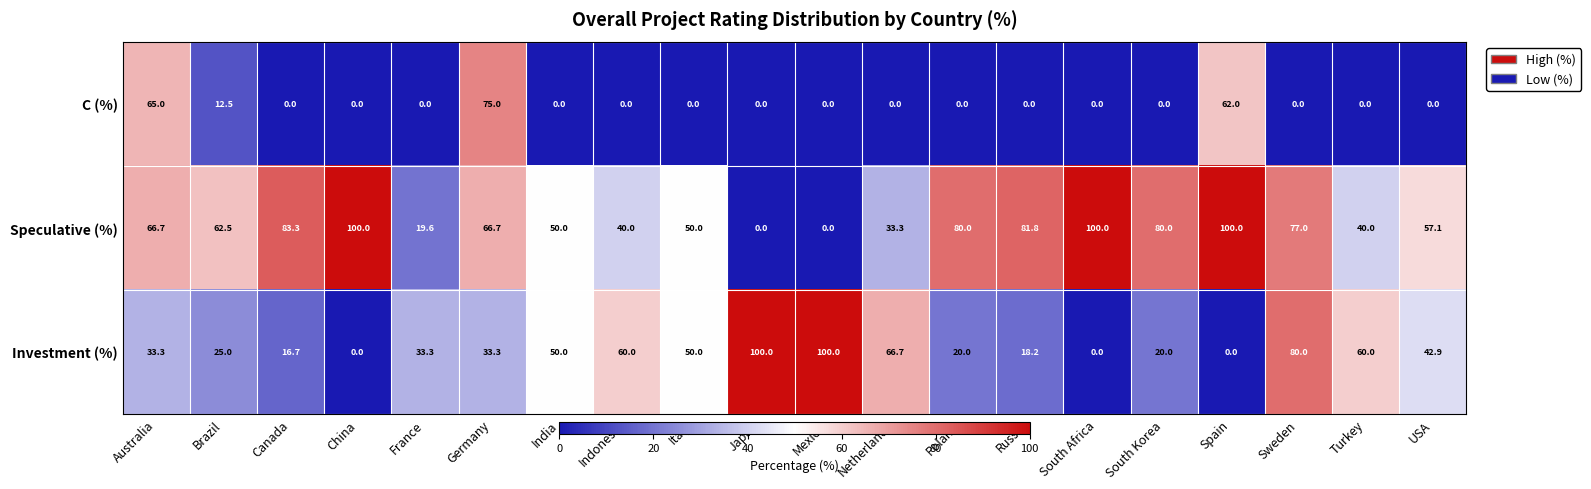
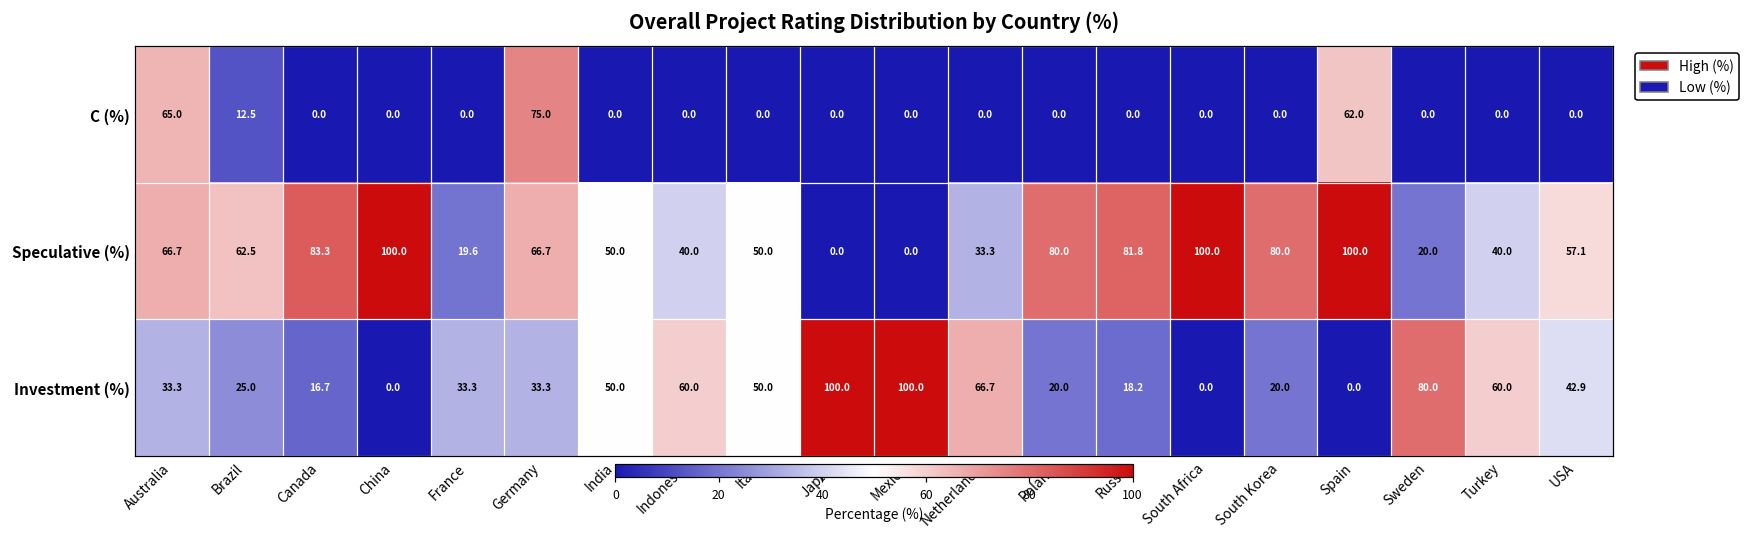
Speculative (%), Sweden: 77.0 -> 20.0
